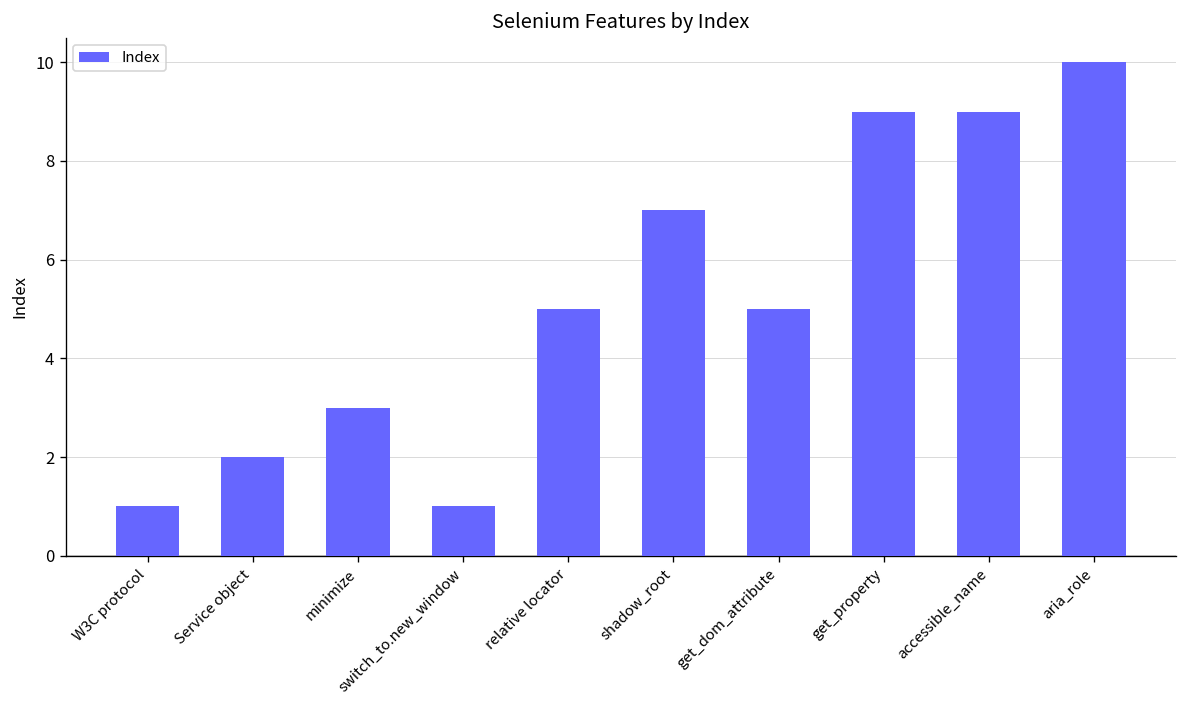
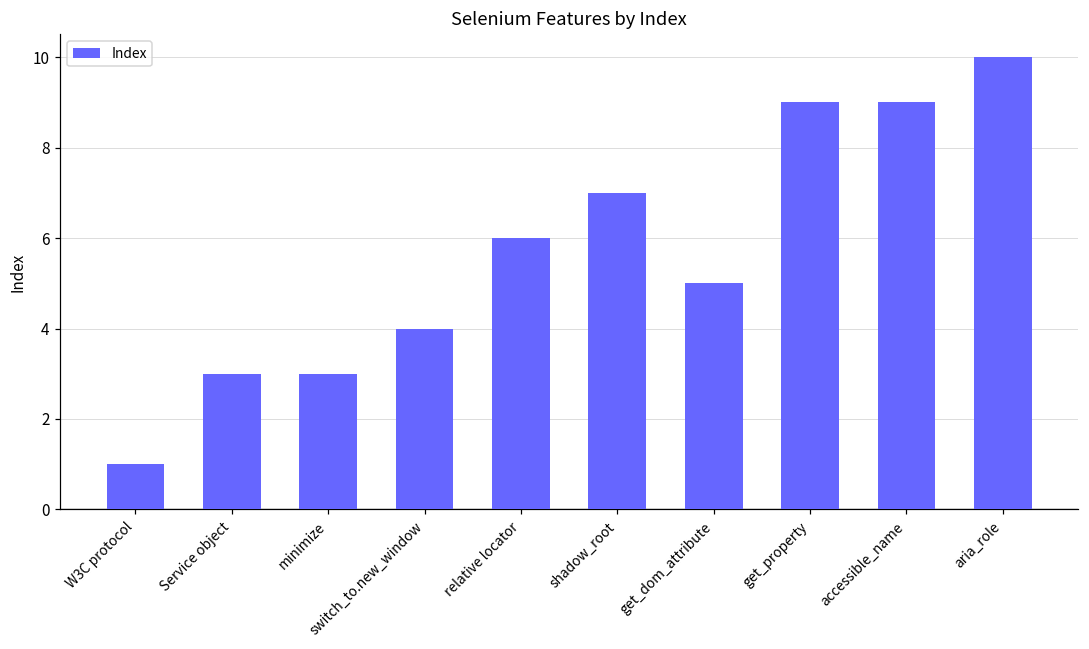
Service object: 2 -> 3
switch_to.new_window: 1 -> 4
relative locator: 5 -> 6
